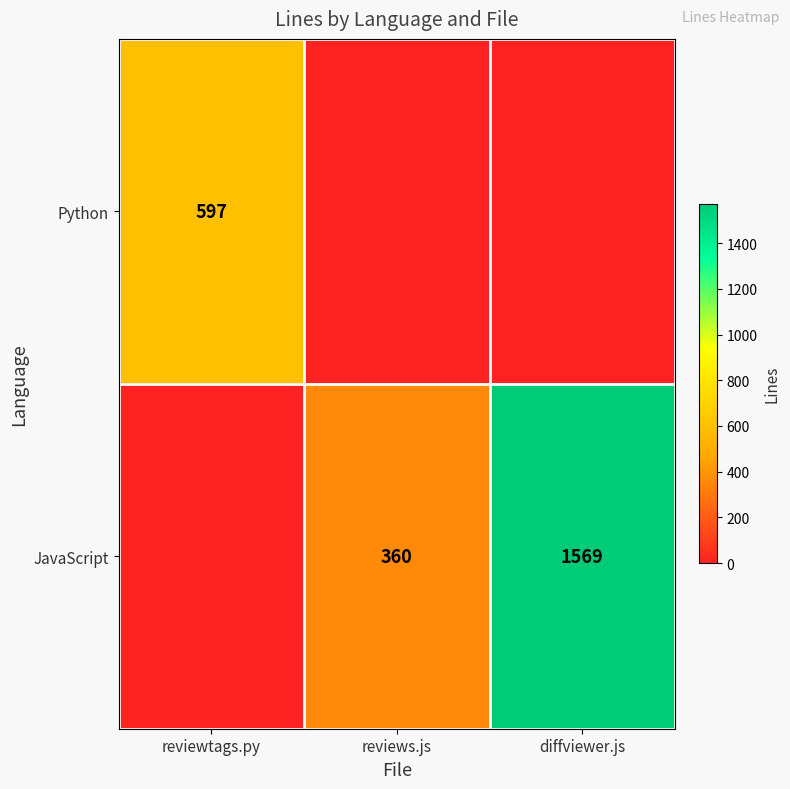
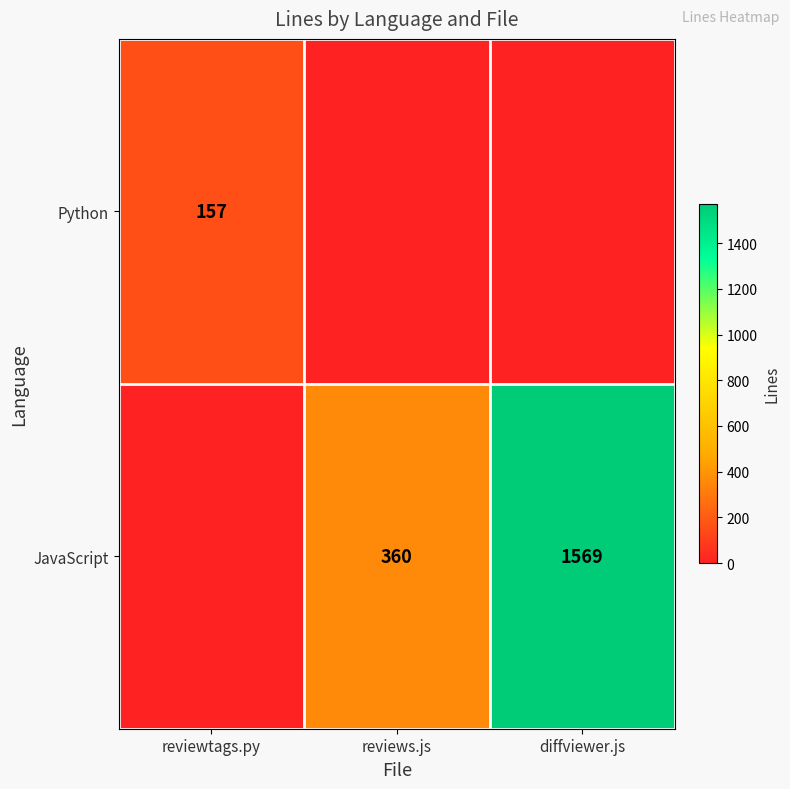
Python, reviewtags.py: 597 -> 157
